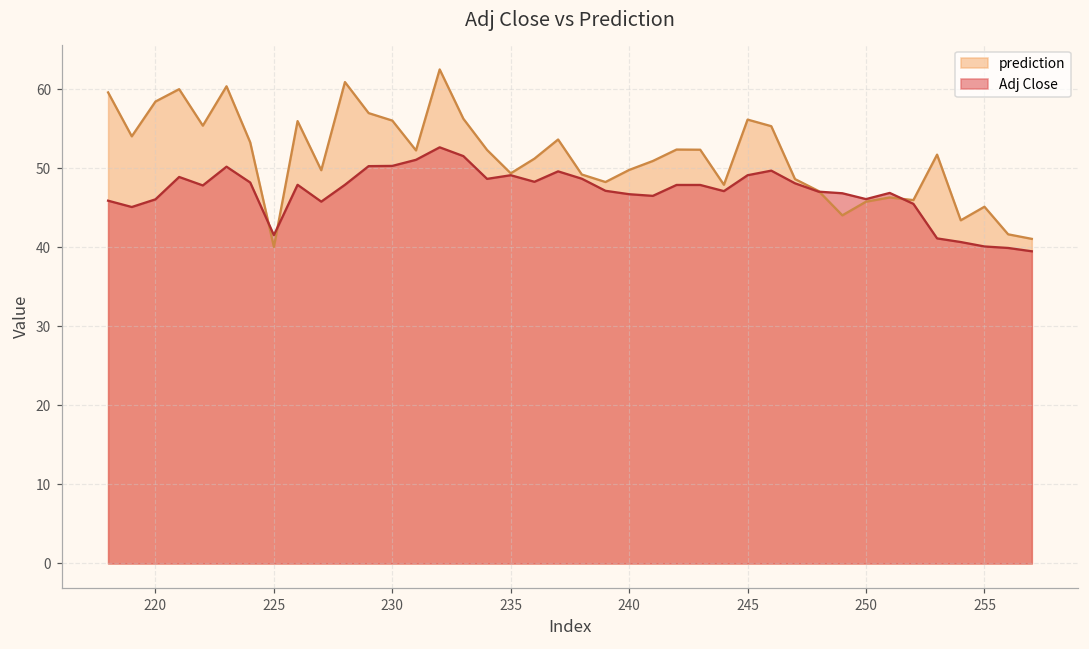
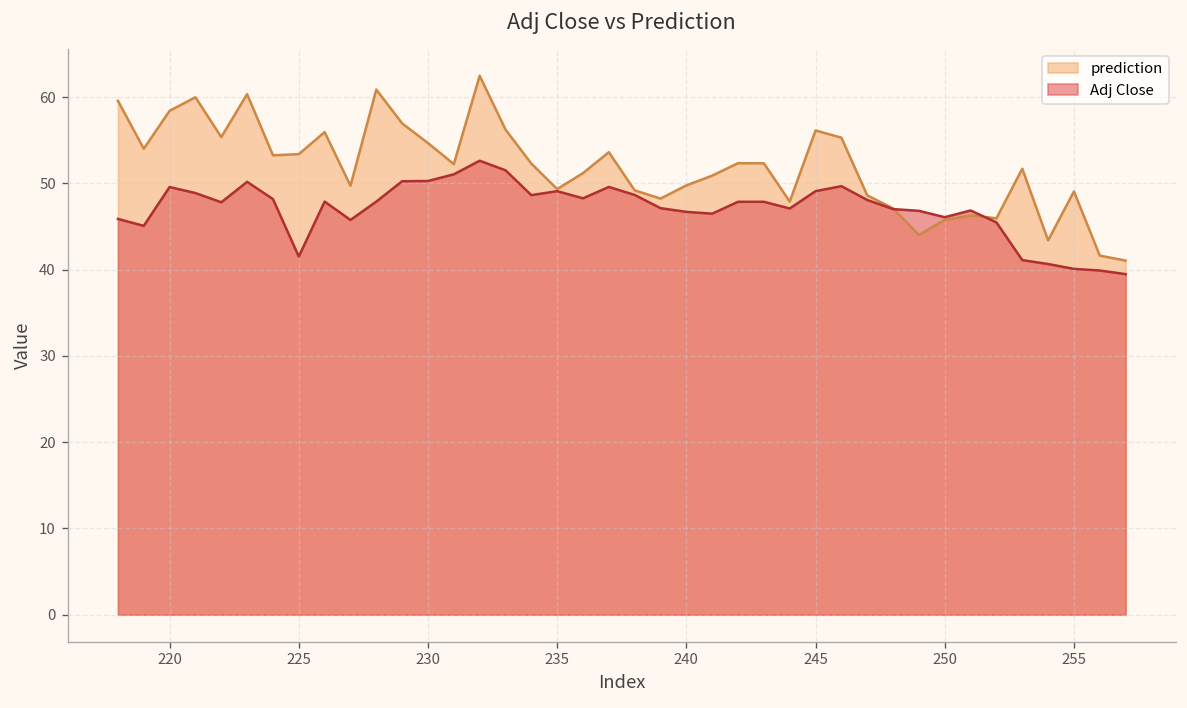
Adj Close, 220: 46 -> 50
prediction, 225: 40 -> 53
prediction, 230: 56 -> 55
prediction, 255: 45 -> 49
